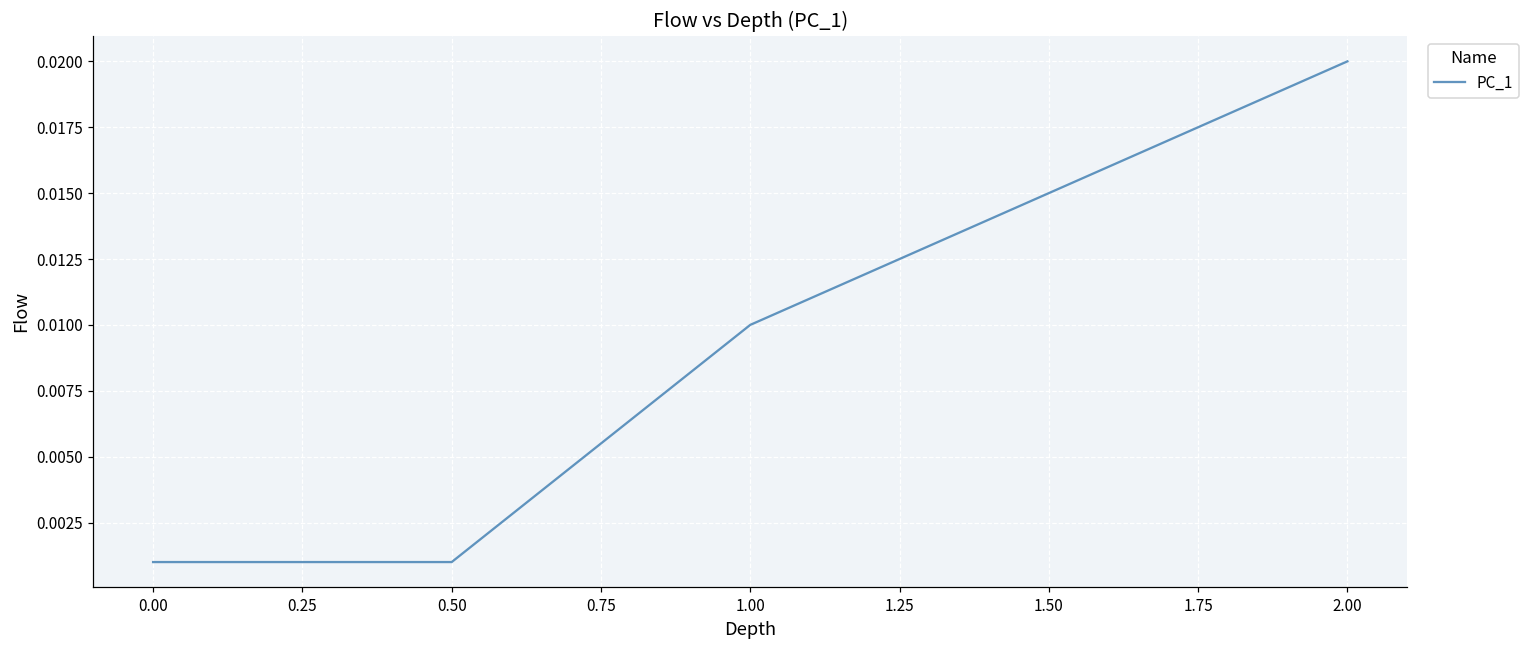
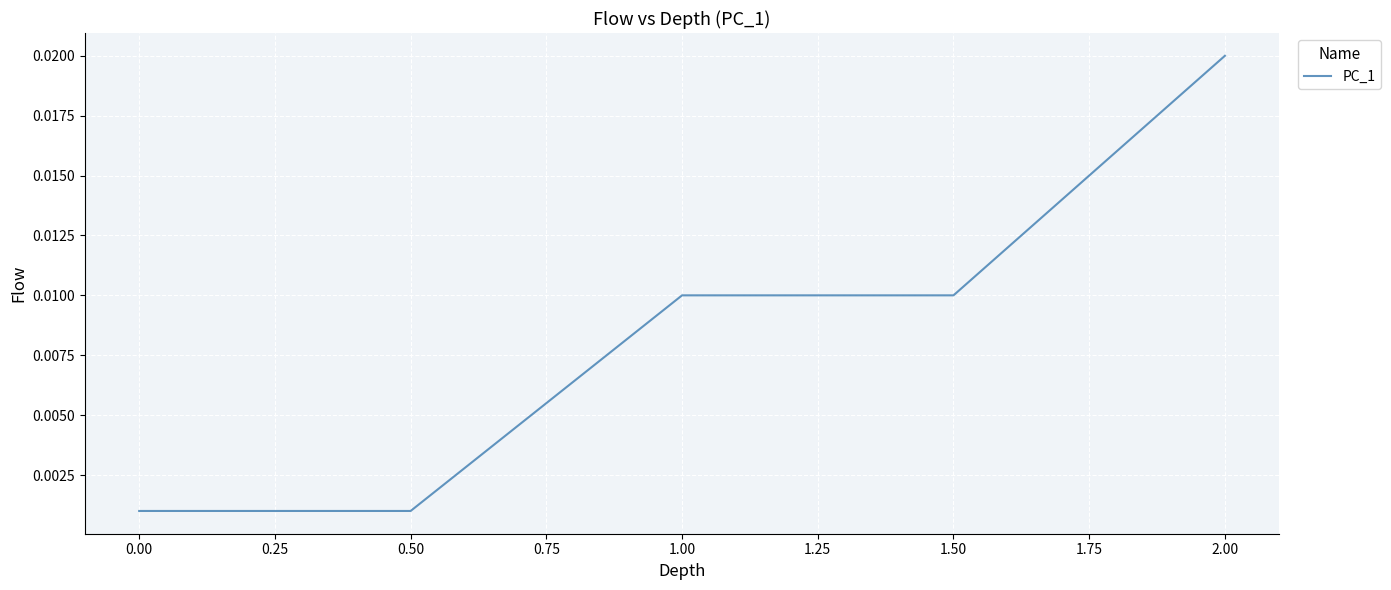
1.50: 0.015 -> 0.010
